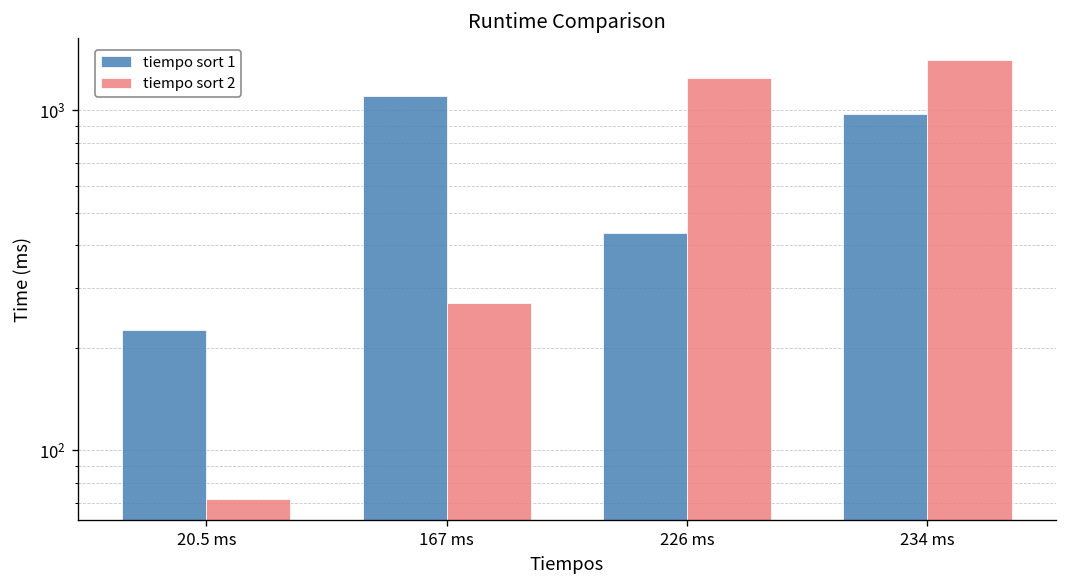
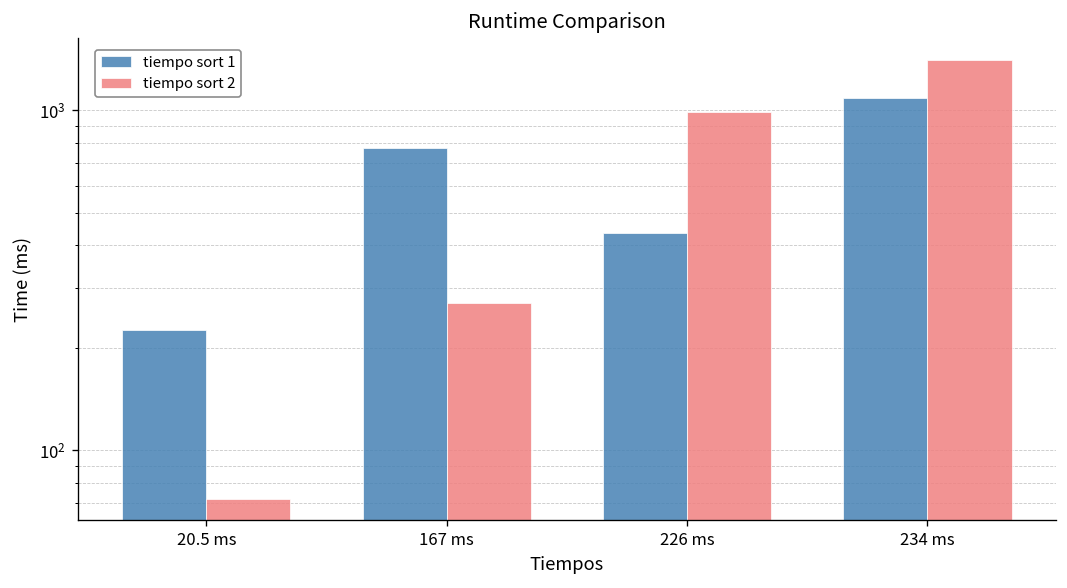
tiempo sort 1, 167 ms: 1100 -> 770
tiempo sort 2, 226 ms: 1200 -> 990
tiempo sort 1, 234 ms: 970 -> 1090
